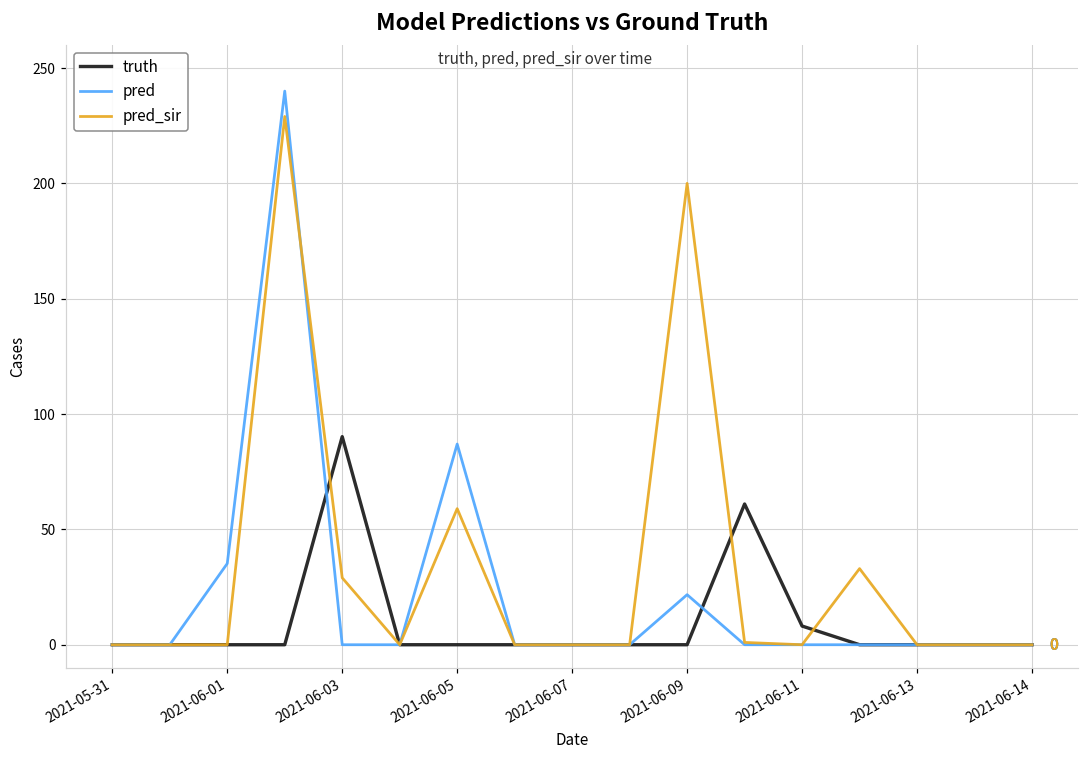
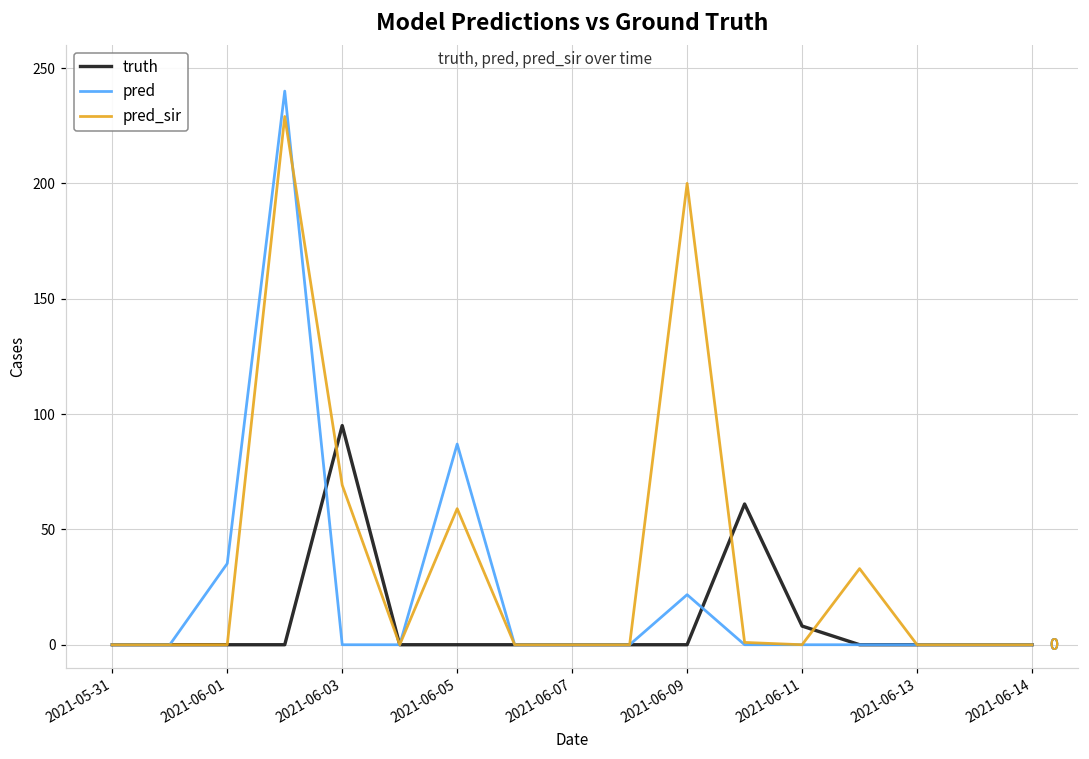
truth, 2021-06-03: 90 -> 95
pred_sir, 2021-06-03: 29 -> 69
